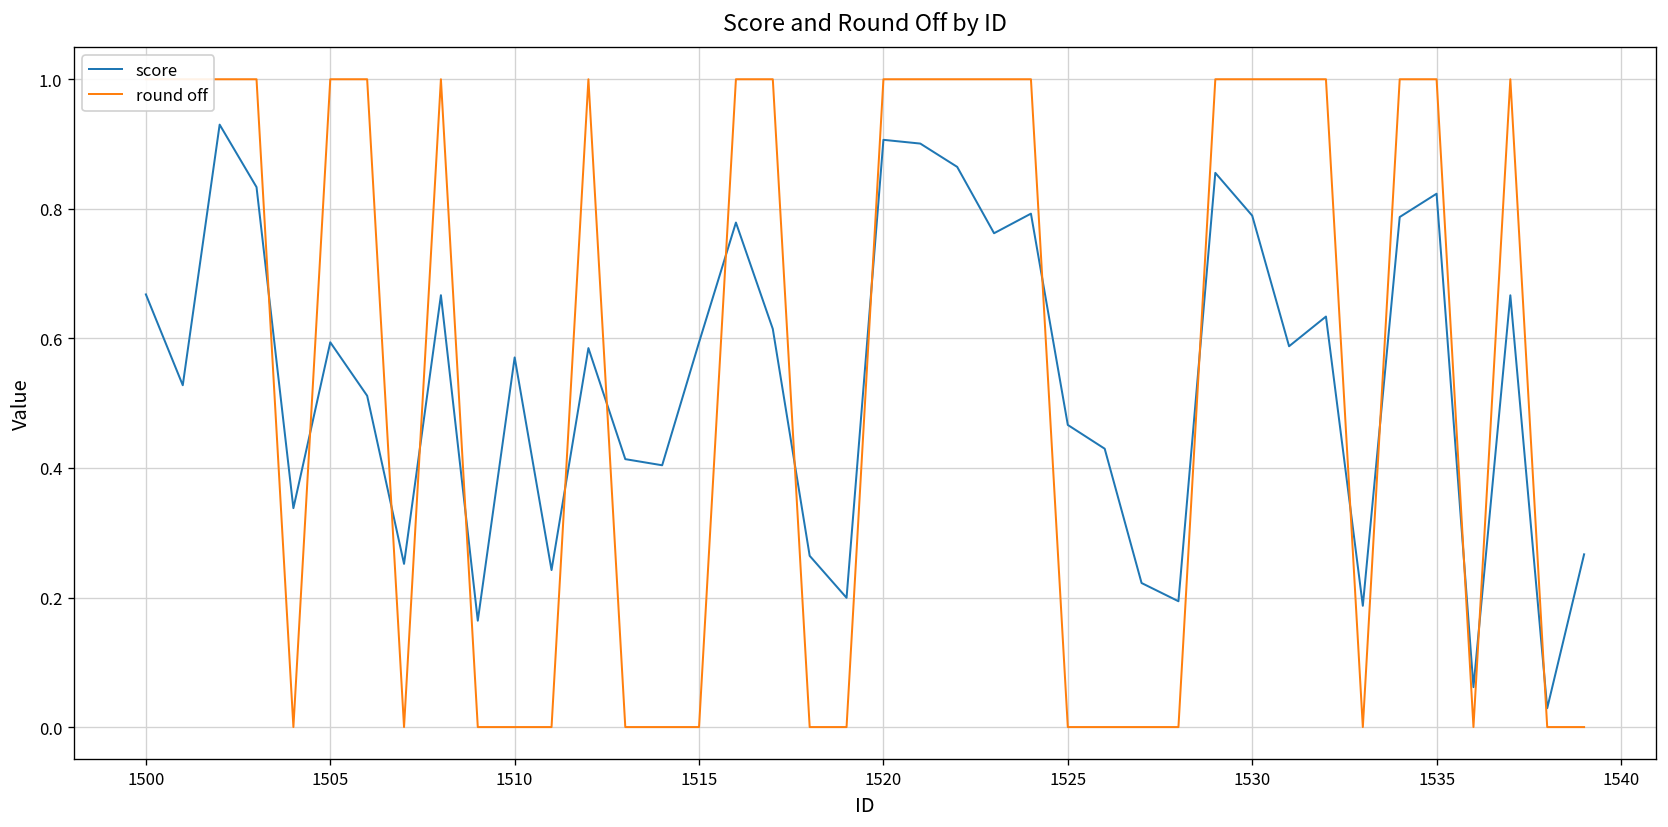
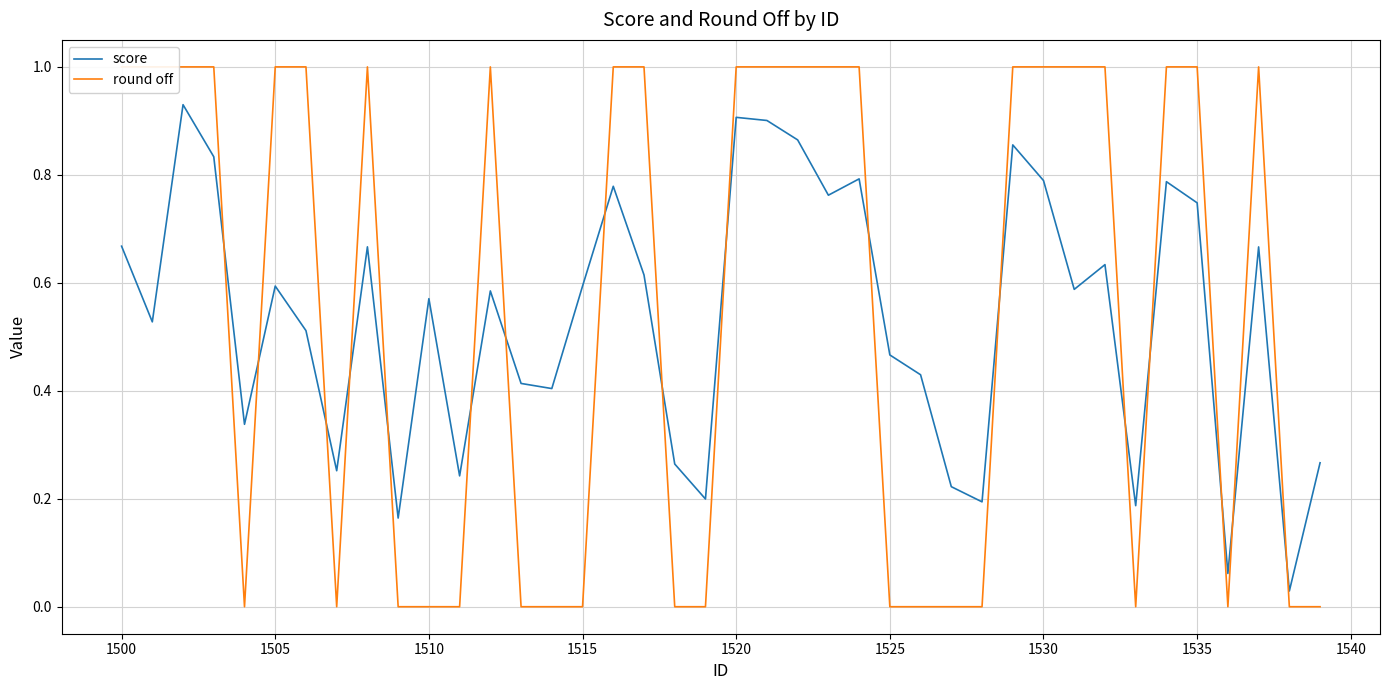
score, 1535: 0.82 -> 0.75
